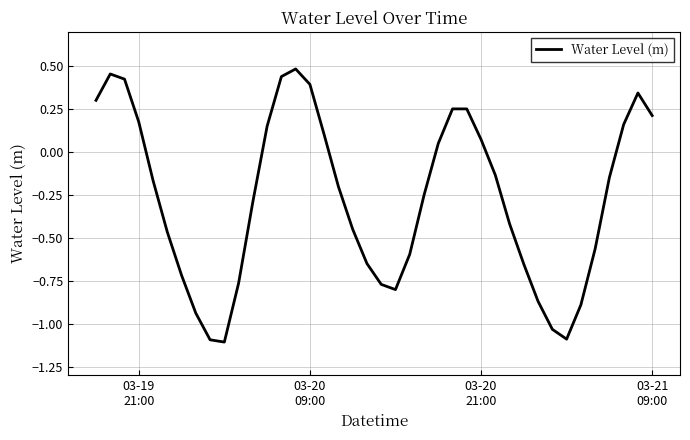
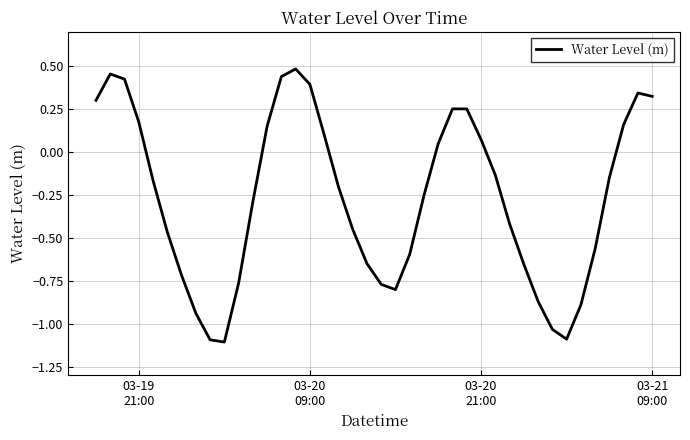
03-21 09:00: 0.21 -> 0.32
